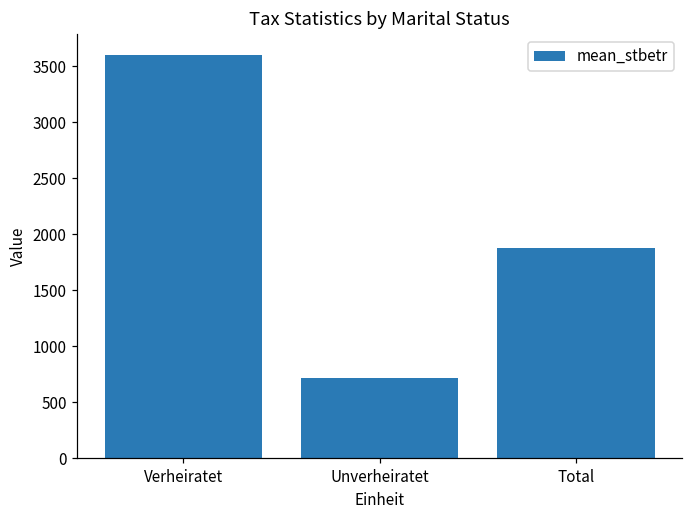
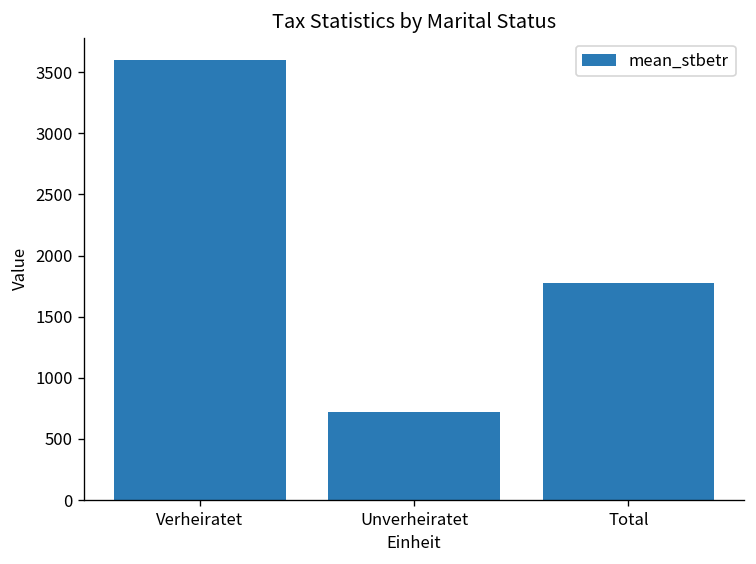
Total: 1870 -> 1780
